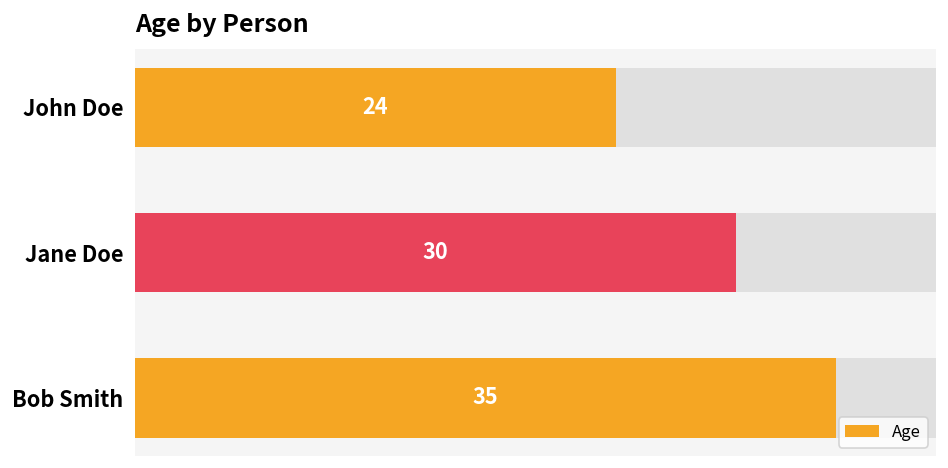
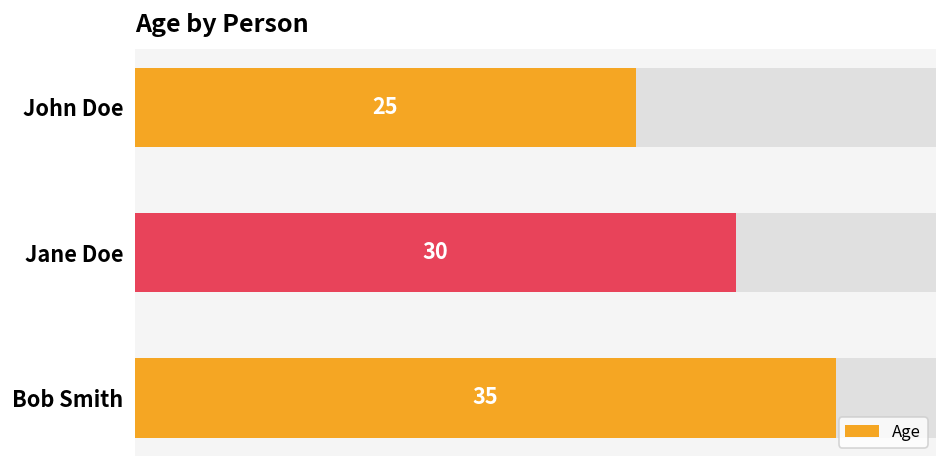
Age, John Doe: 24 -> 25
